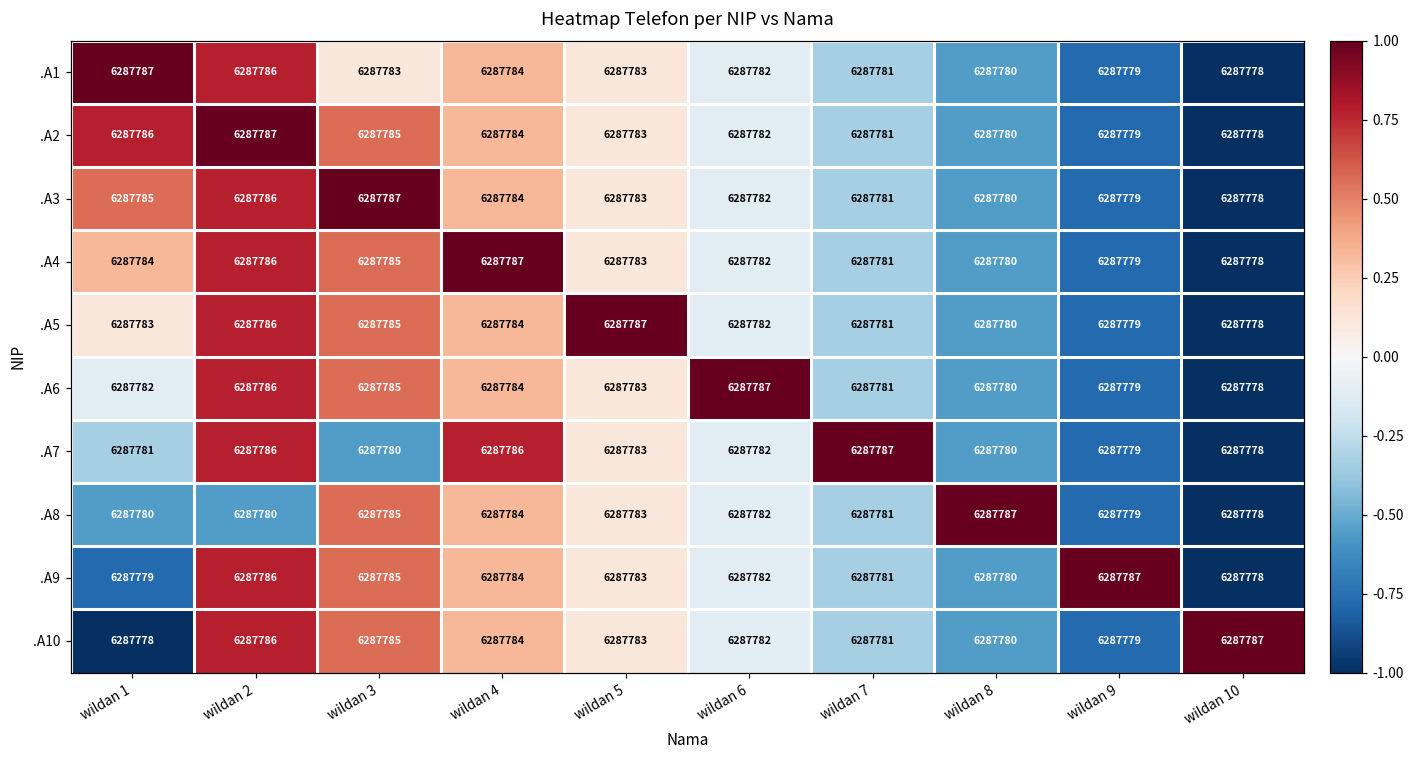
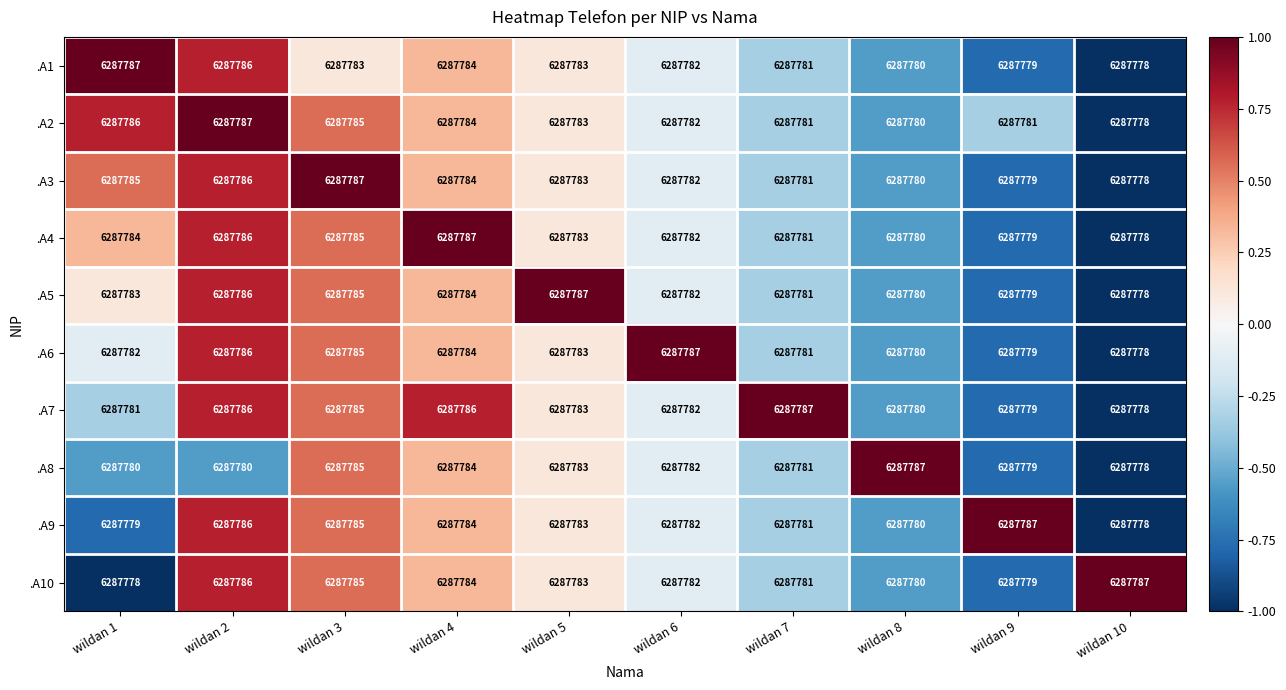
.A2, wildan 9: 6287779 -> 6287781
.A7, wildan 3: 6287780 -> 6287785
